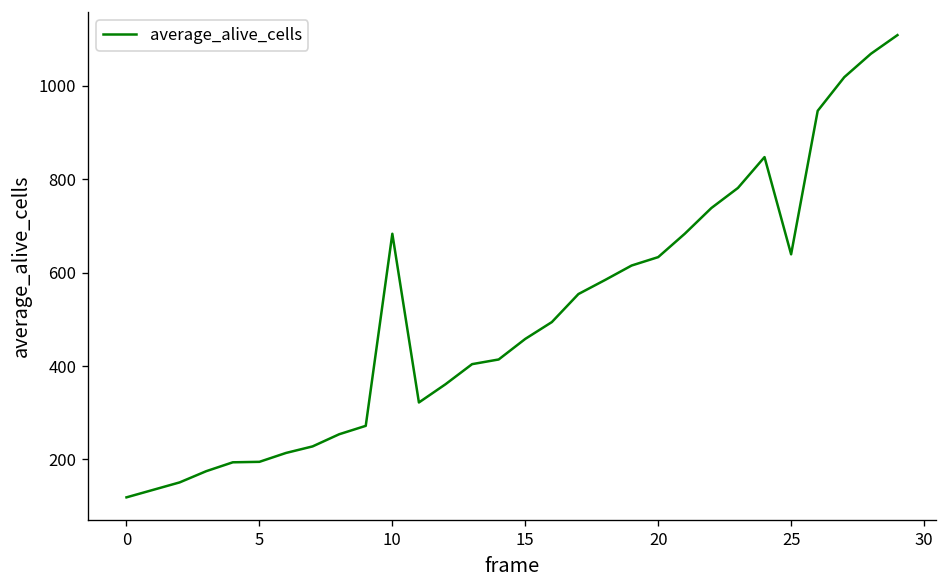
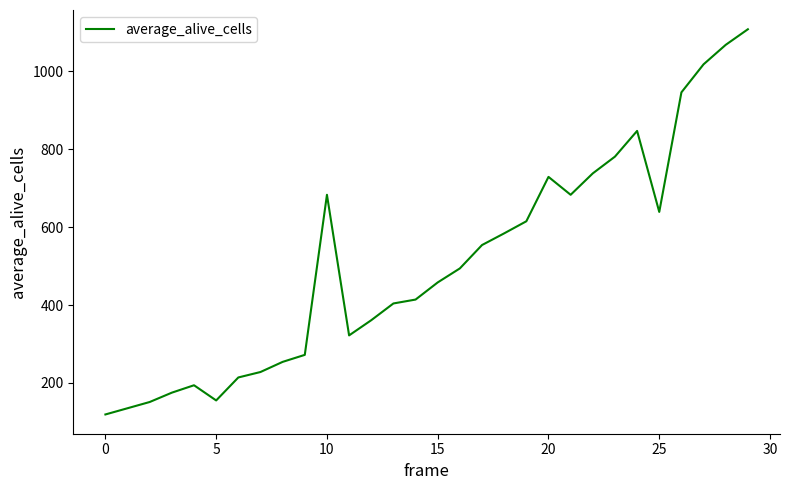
5: 200 -> 160
20: 630 -> 730
